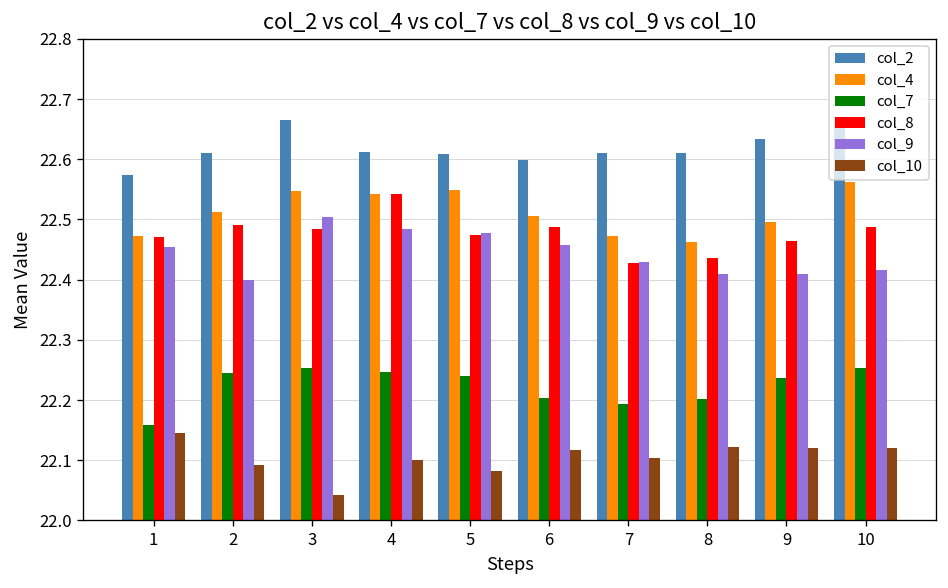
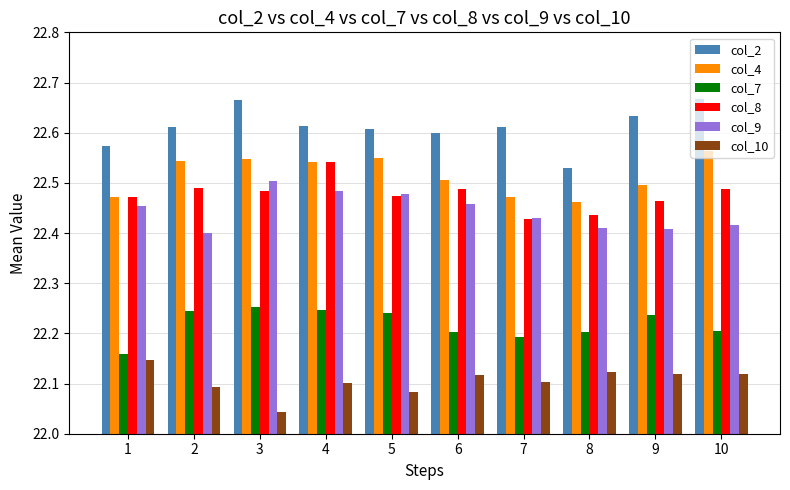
col_4, 2: 22.51 -> 22.54
col_2, 8: 22.61 -> 22.53
col_7, 10: 22.25 -> 22.20
